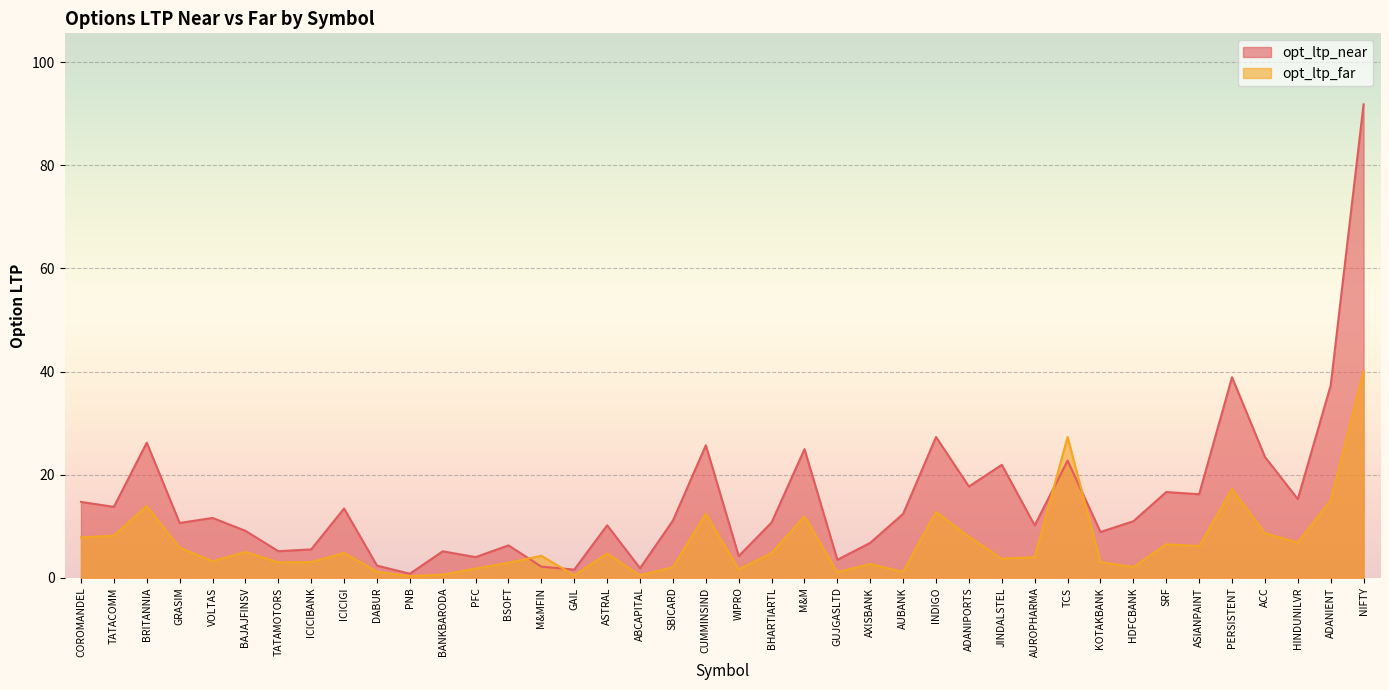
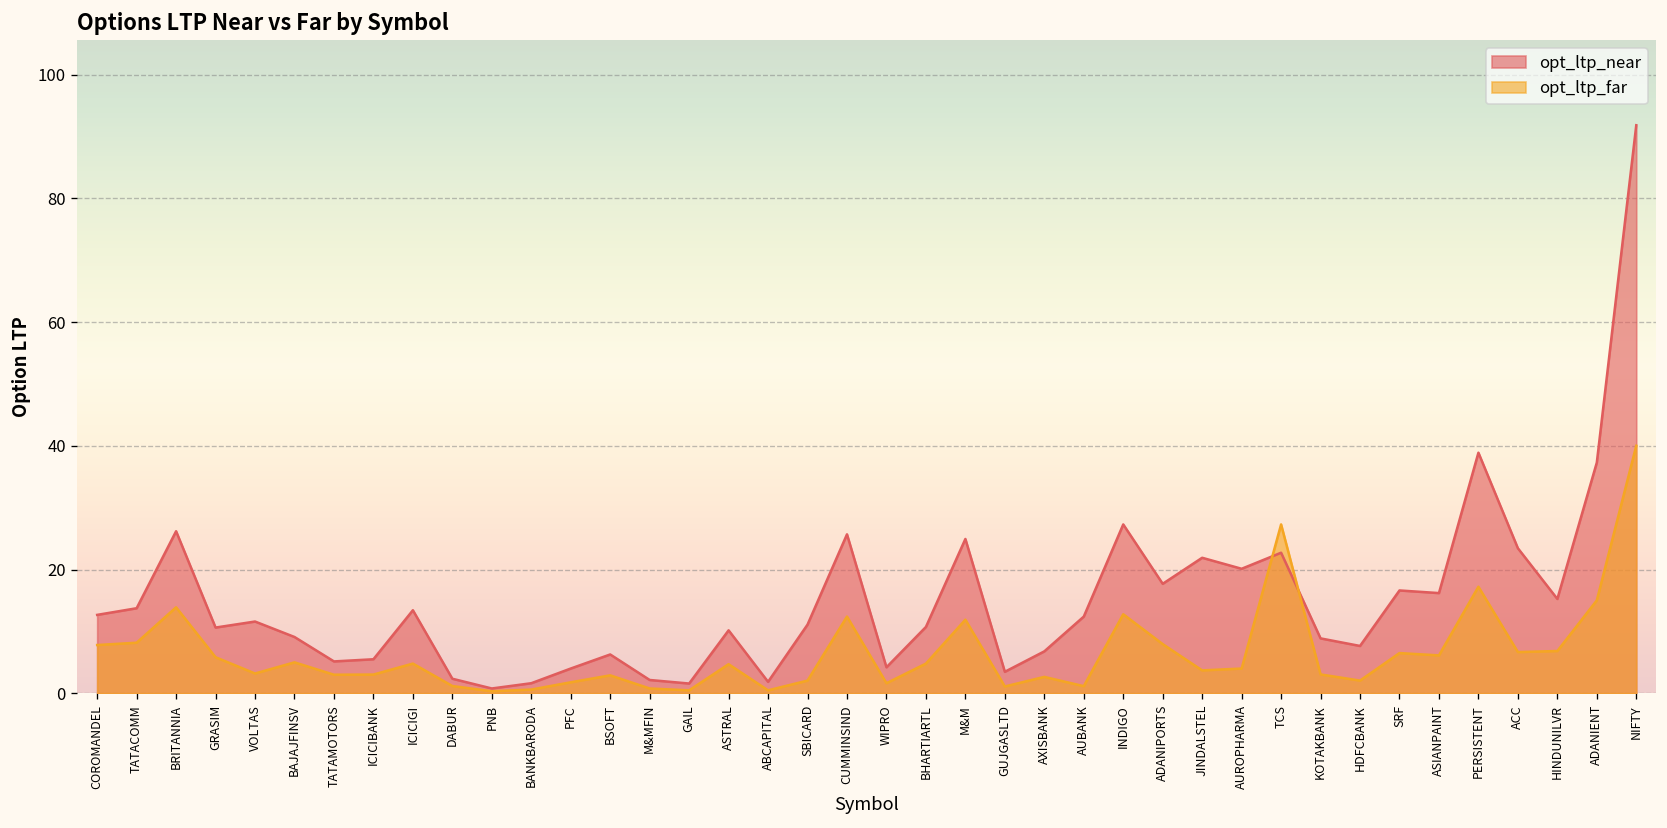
opt_ltp_near, COROMANDEL: 15 -> 13
opt_ltp_near, BANKBARODA: 5 -> 2
opt_ltp_far, M&MFIN: 4 -> 1
opt_ltp_near, AUROPHARMA: 10 -> 20
opt_ltp_near, HDFCBANK: 11 -> 8
opt_ltp_far, ACC: 9 -> 7
